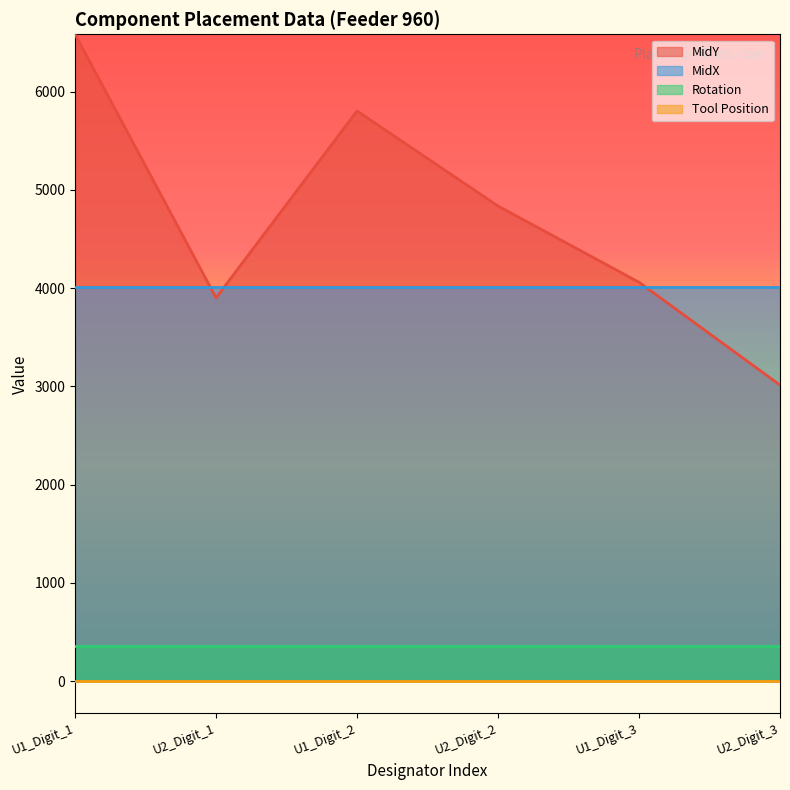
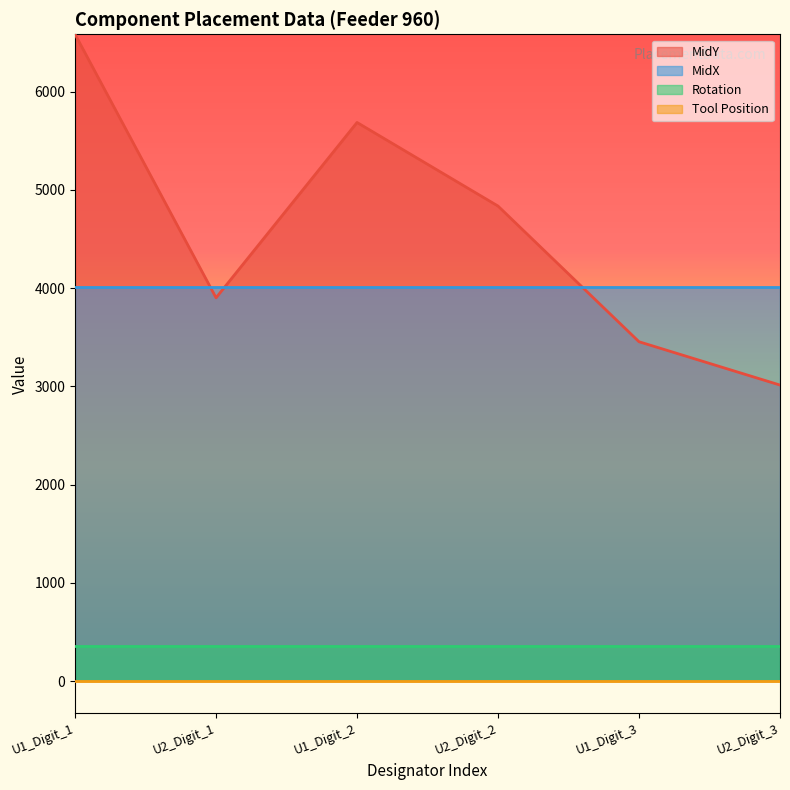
MidY, U1_Digit_2: 5800 -> 5700
MidY, U1_Digit_3: 4100 -> 3500
